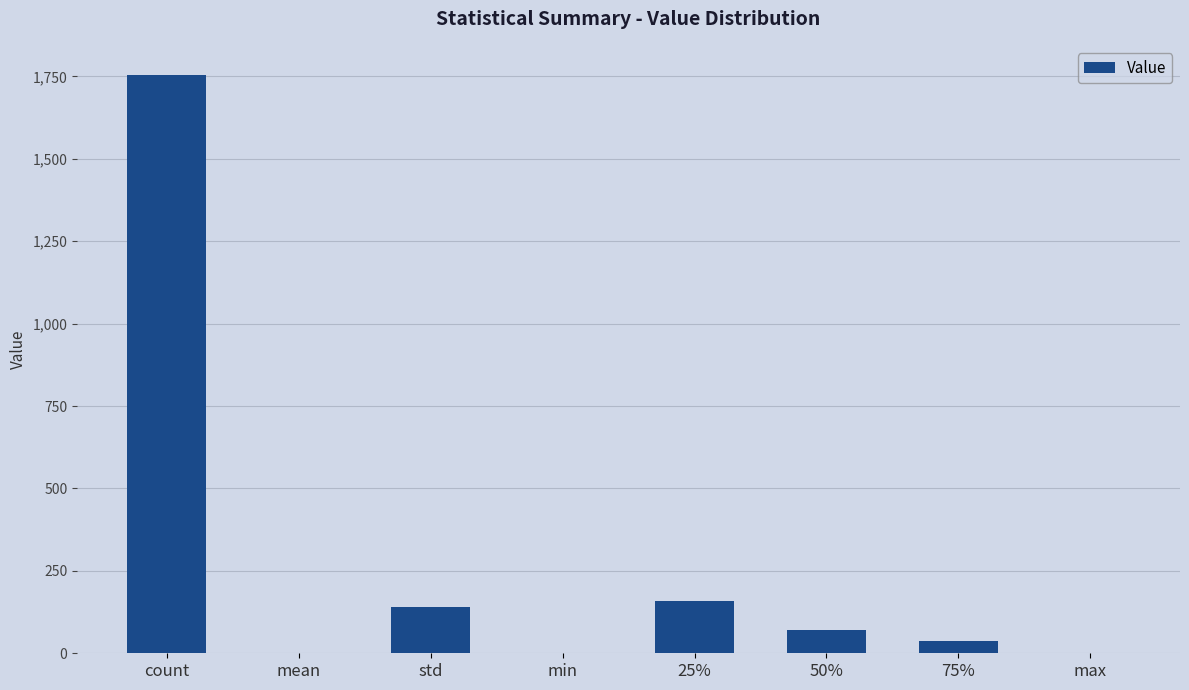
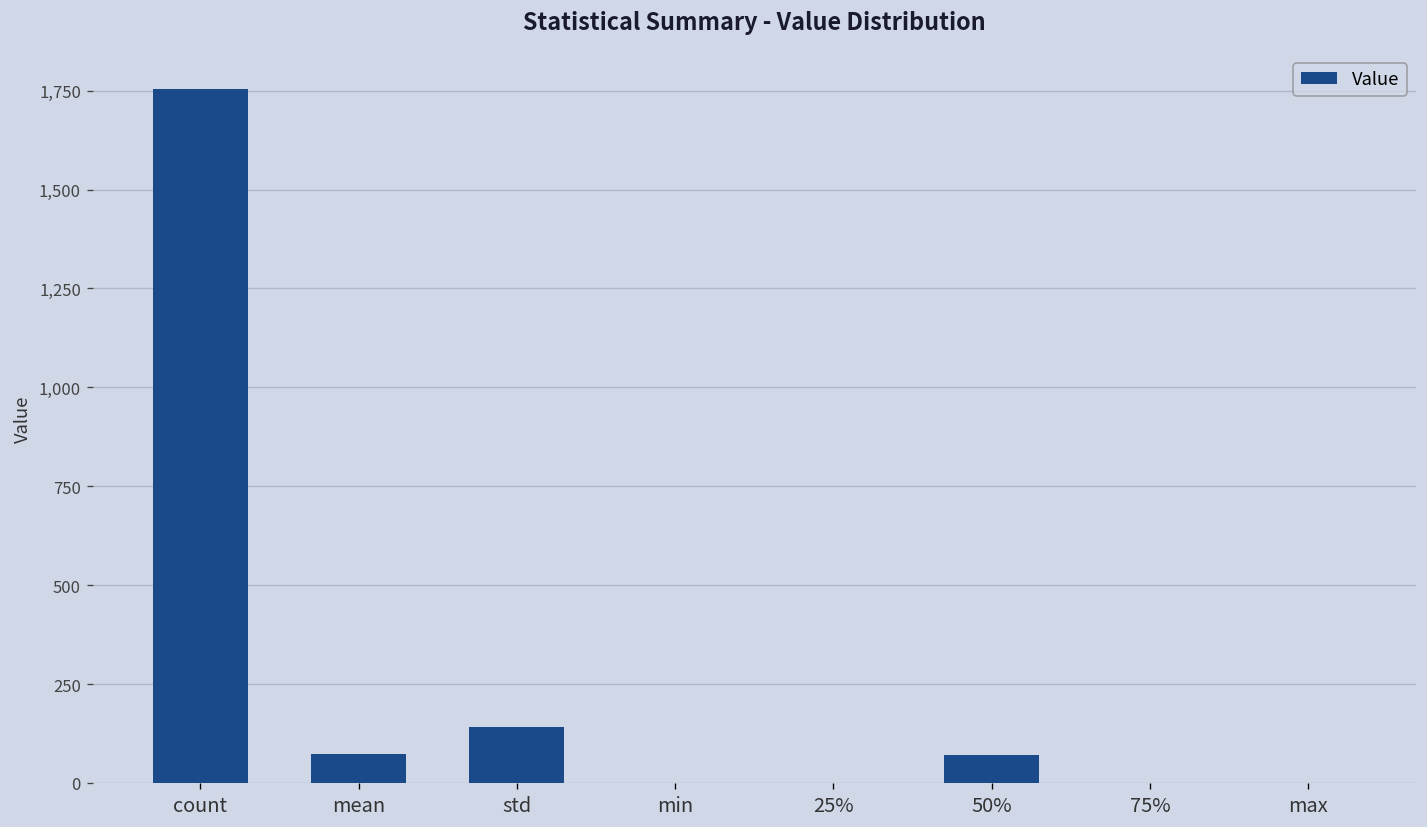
mean: 0 -> 70
25%: 160 -> 0
75%: 40 -> 0
